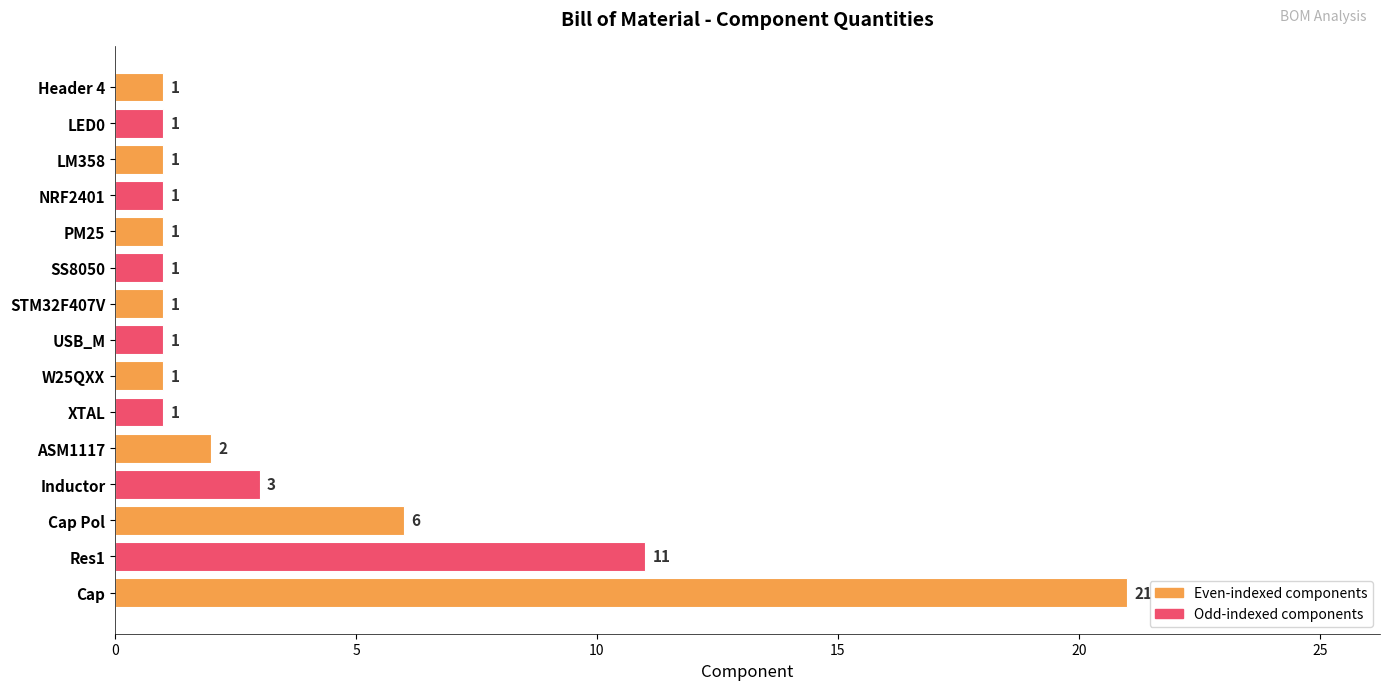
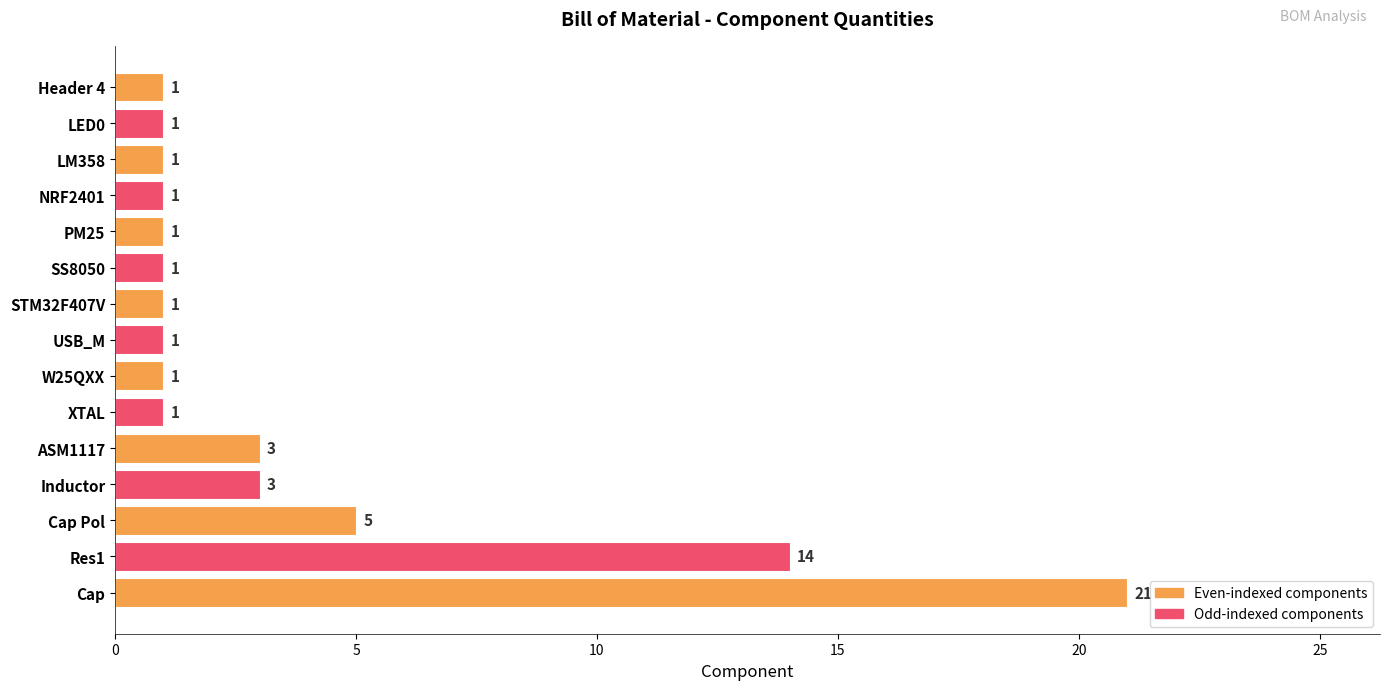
ASM1117: 2 -> 3
Cap Pol: 6 -> 5
Res1: 11 -> 14
